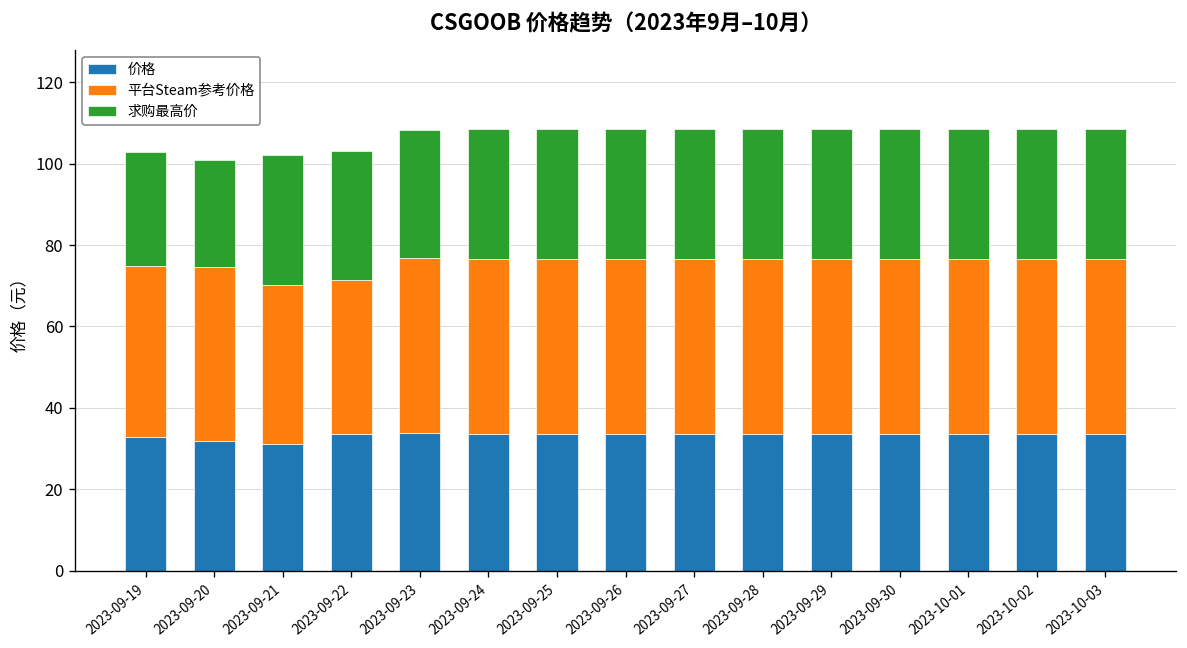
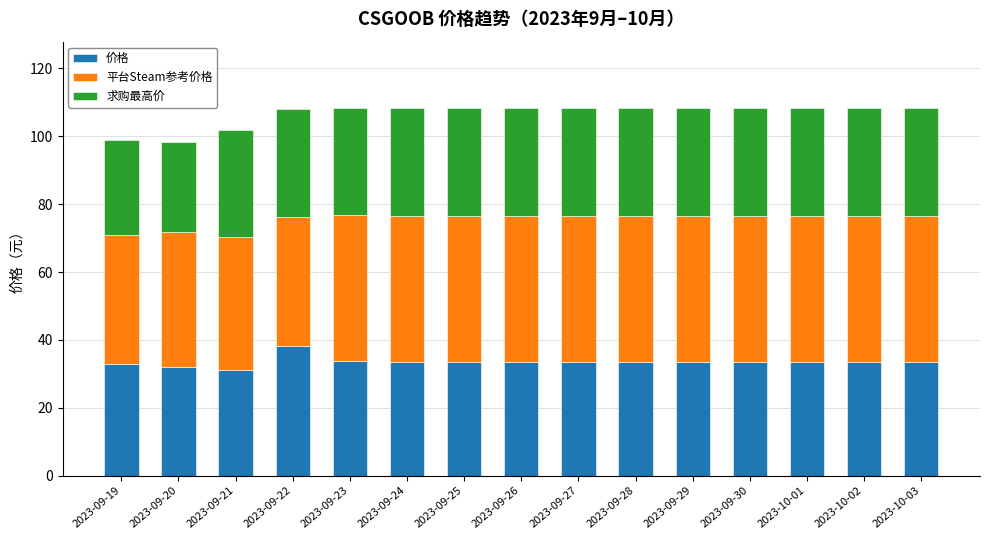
平台Steam参考价格, 2023-09-19: 42 -> 38
平台Steam参考价格, 2023-09-20: 42 -> 40
价格, 2023-09-22: 34 -> 38
